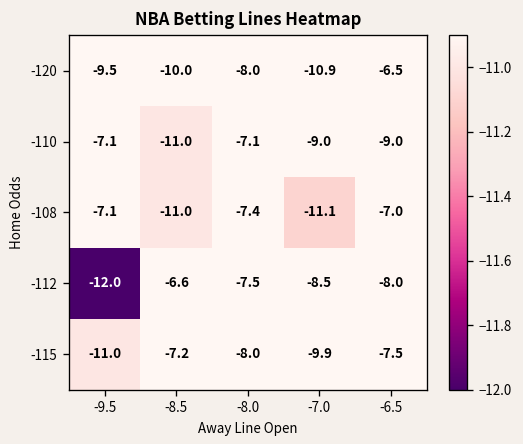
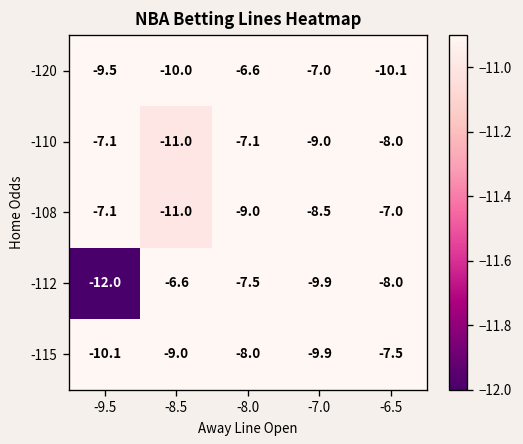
-120, -8.0: -8.0 -> -6.6
-120, -7.0: -10.9 -> -7.0
-120, -6.5: -6.5 -> -10.1
-110, -6.5: -9.0 -> -8.0
-108, -8.0: -7.4 -> -9.0
-108, -7.0: -11.1 -> -8.5
-112, -7.0: -8.5 -> -9.9
-115, -9.5: -11.0 -> -10.1
-115, -8.5: -7.2 -> -9.0
